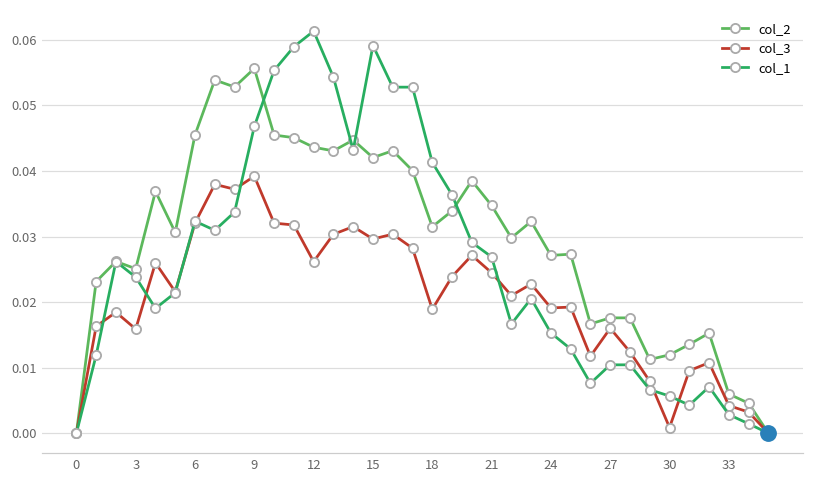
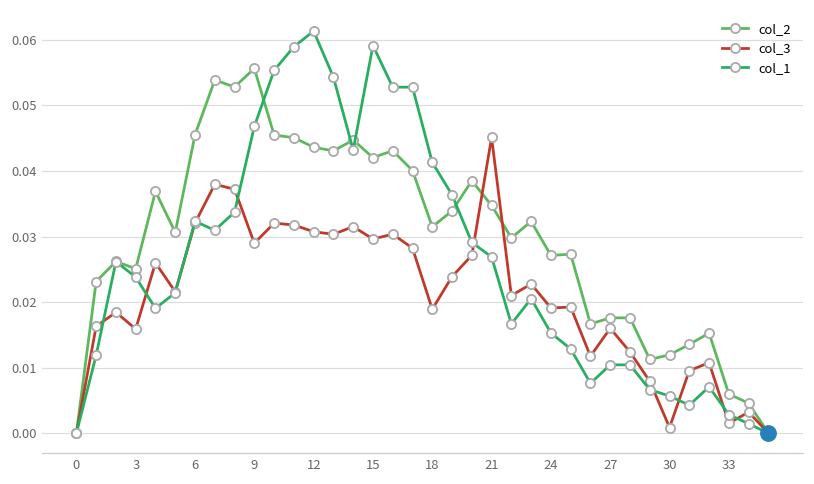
col_3, 9: 0.039 -> 0.029
col_3, 12: 0.026 -> 0.031
col_3, 21: 0.024 -> 0.045
col_3, 33: 0.004 -> 0.002
